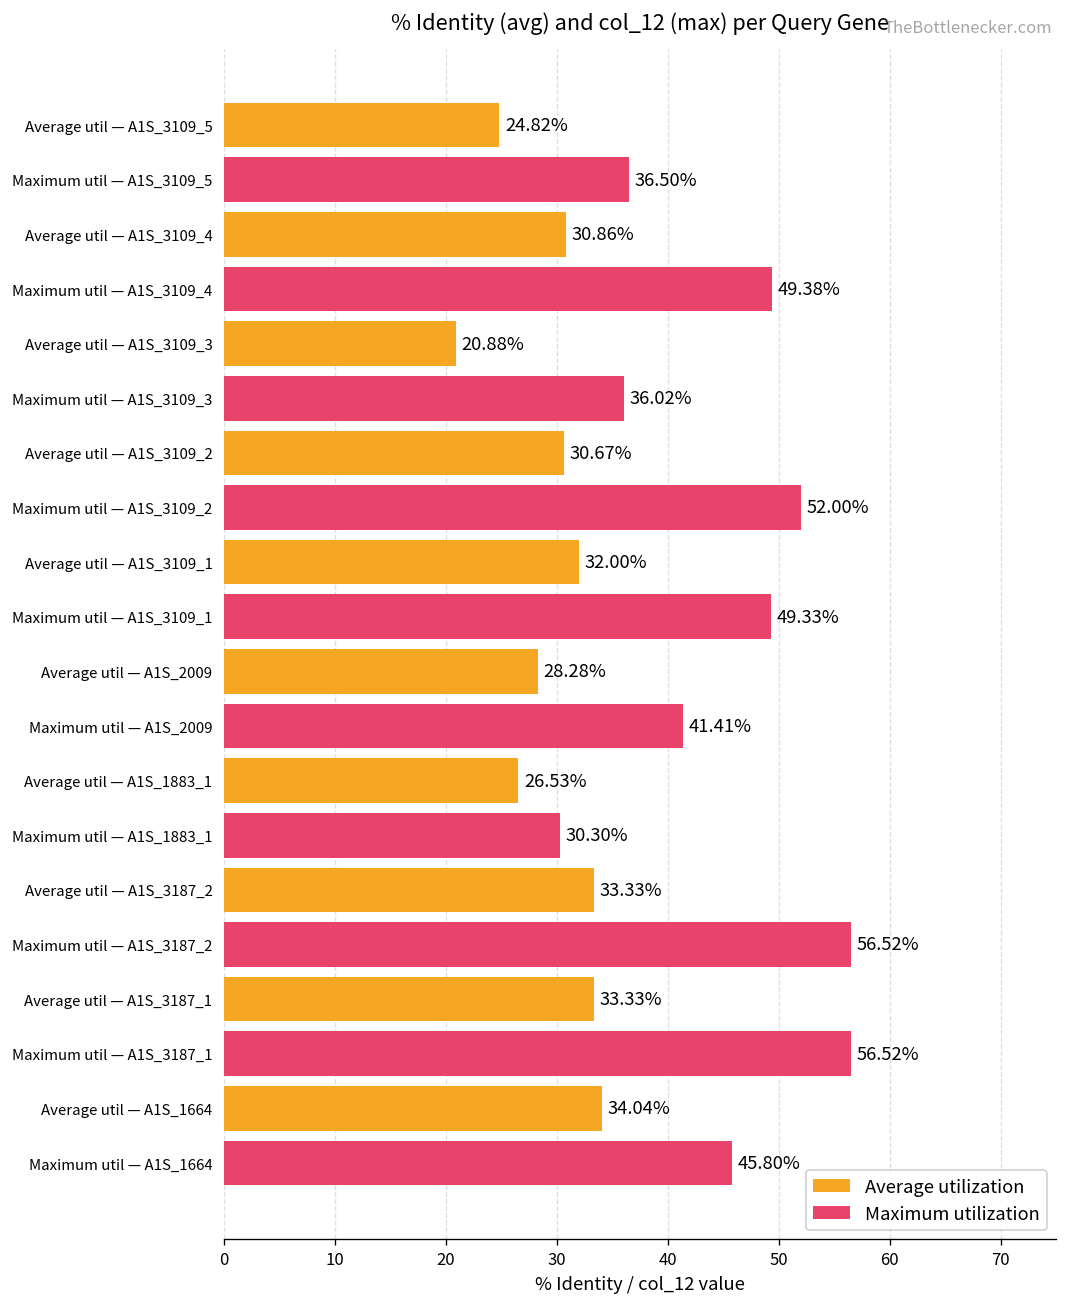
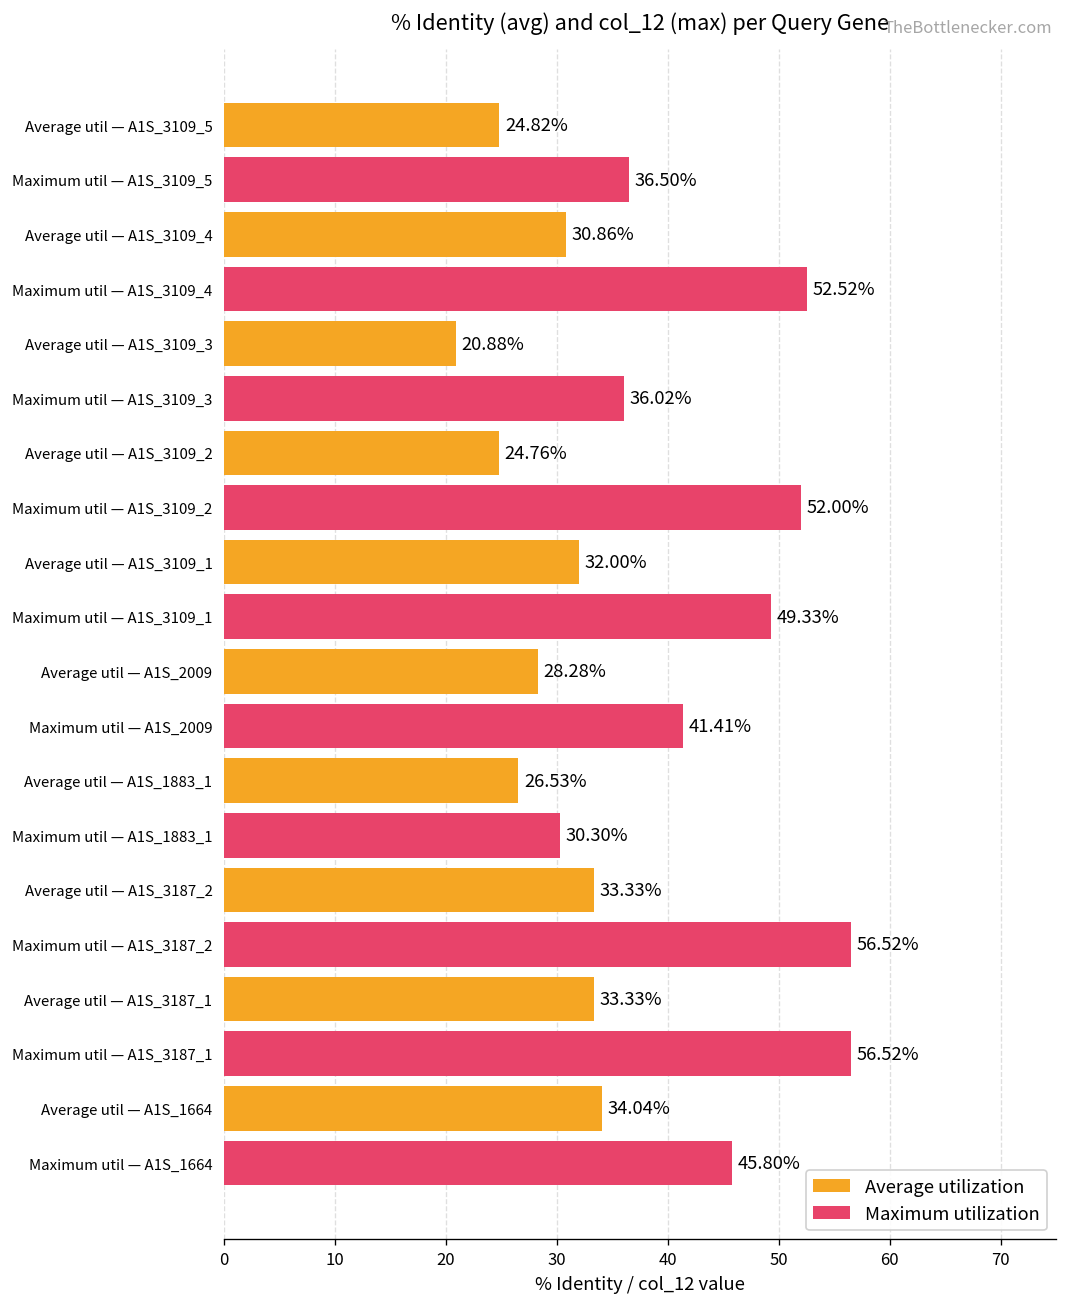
Maximum utilization, Maximum util — A1S_3109_4: 49.38% -> 52.52%
Average utilization, Average util — A1S_3109_2: 30.67% -> 24.76%
